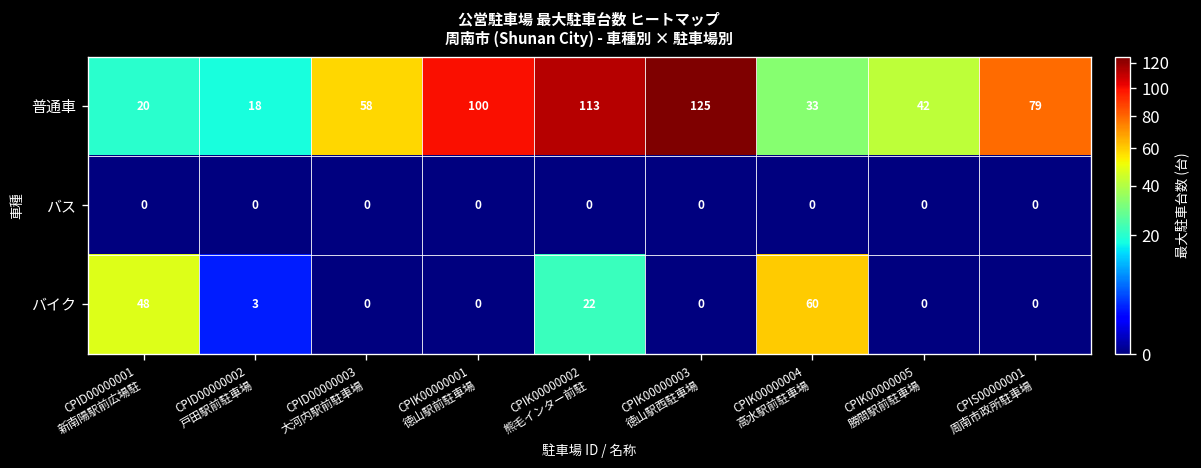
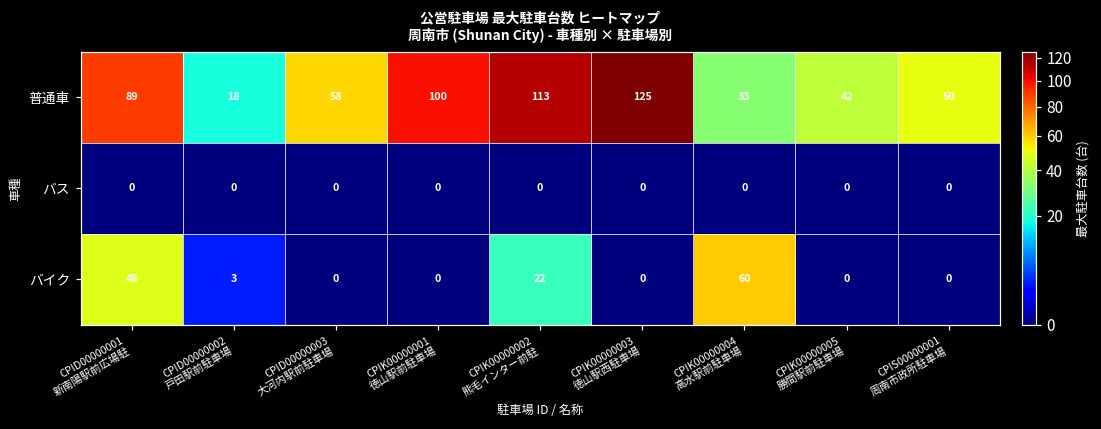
普通車, CPID00000001 新南陽駅前広場駐: 20 -> 89
普通車, CPIS00000001 周南市政所駐車場: 79 -> 50
